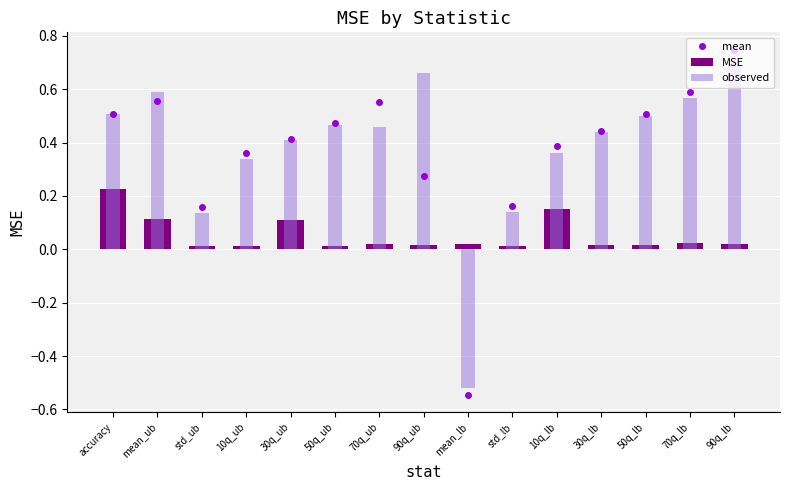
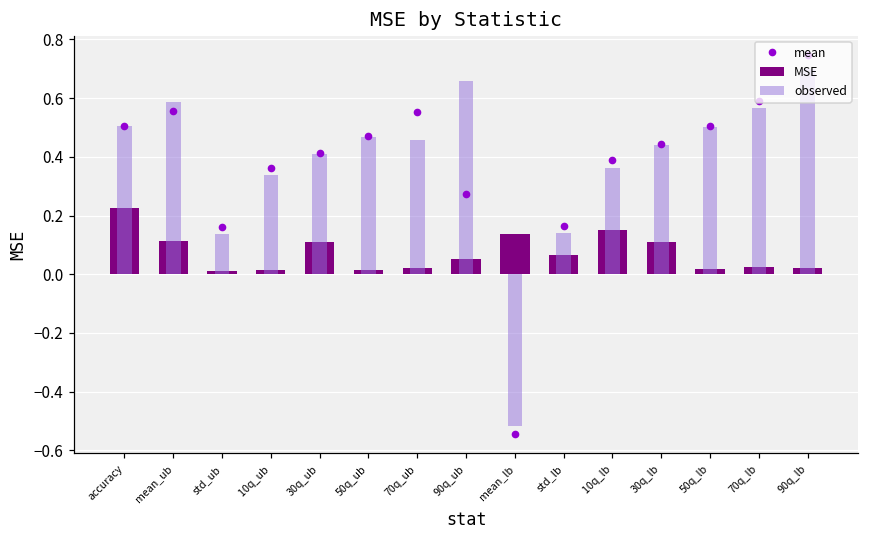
MSE, 90q_ub: 0.02 -> 0.05
MSE, mean_lb: 0.02 -> 0.14
MSE, std_lb: 0.01 -> 0.06
MSE, 30q_lb: 0.02 -> 0.11
